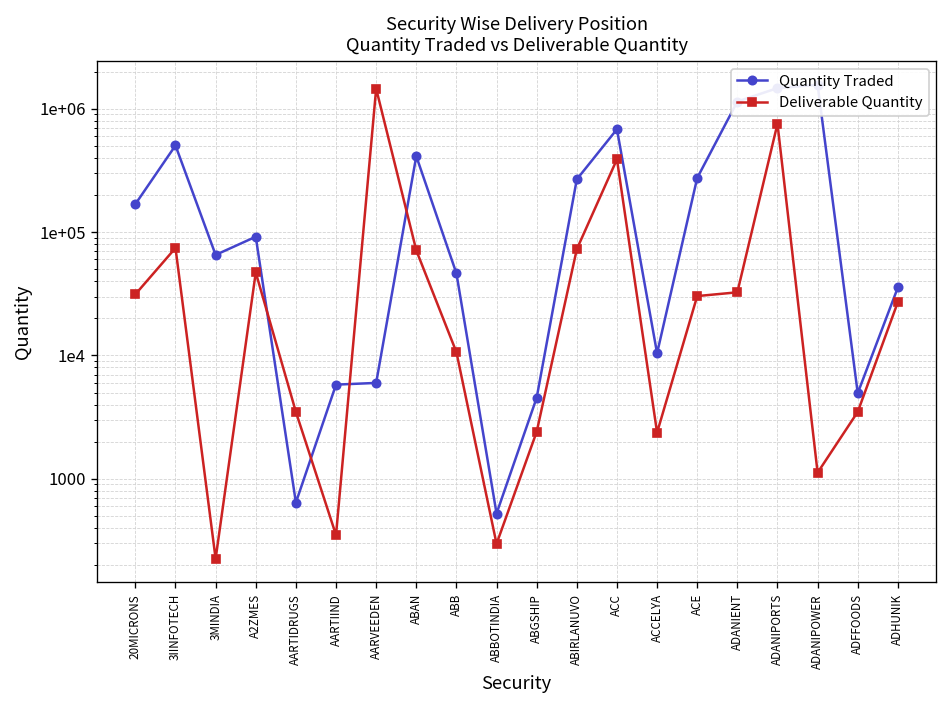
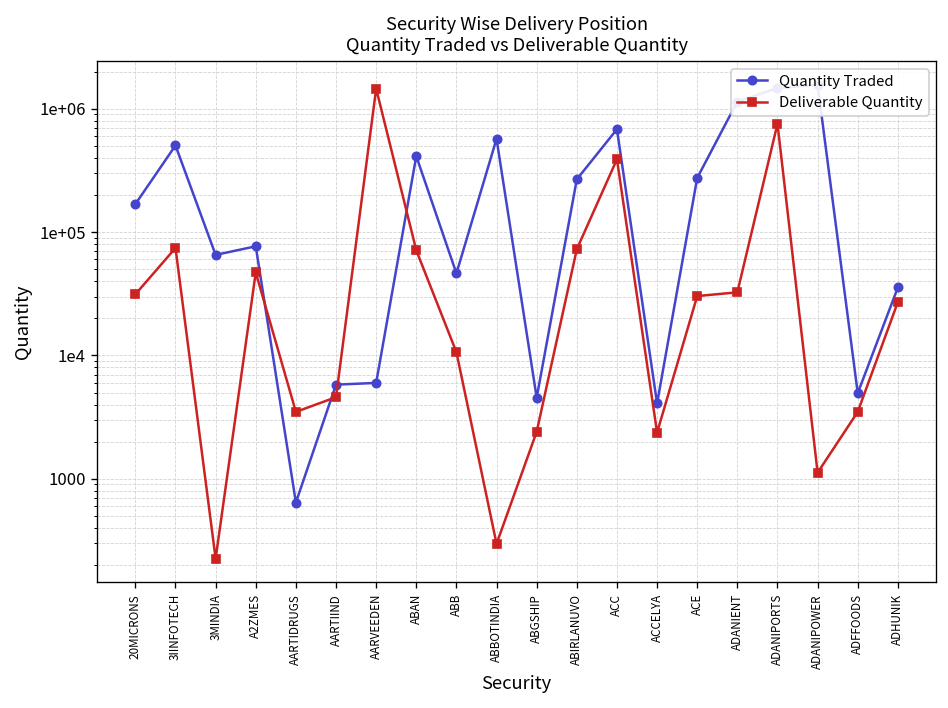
Quantity Traded, A2ZMES: 90000 -> 80000
Deliverable Quantity, AARTIIND: 350 -> 5000
Quantity Traded, ABBOTINDIA: 500 -> 600000
Quantity Traded, ACCELYA: 10000 -> 4100
